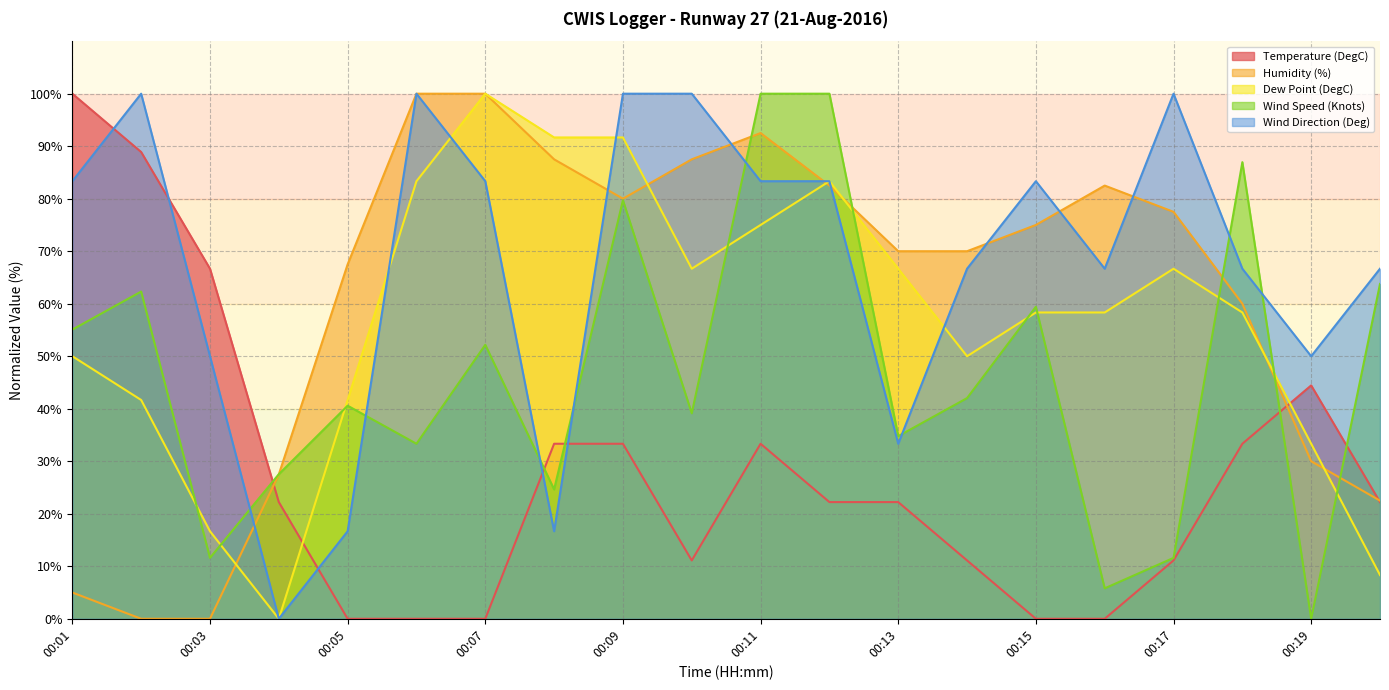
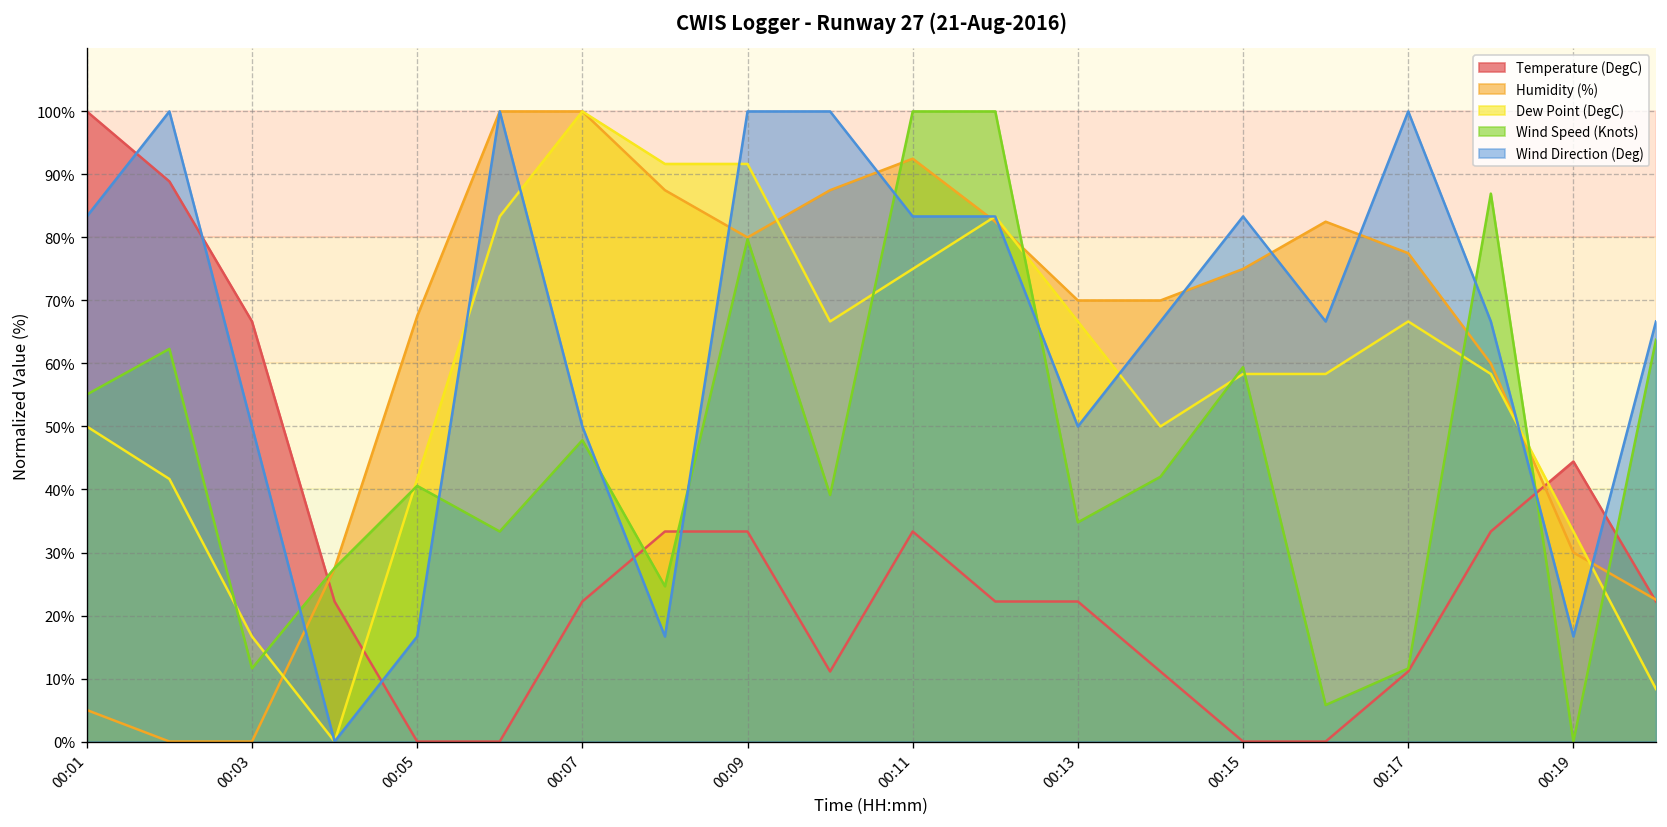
Temperature (DegC), 00:07: 0% -> 22%
Wind Speed (Knots), 00:07: 52% -> 48%
Wind Direction (Deg), 00:07: 83% -> 50%
Wind Direction (Deg), 00:13: 33% -> 50%
Wind Direction (Deg), 00:19: 50% -> 17%
